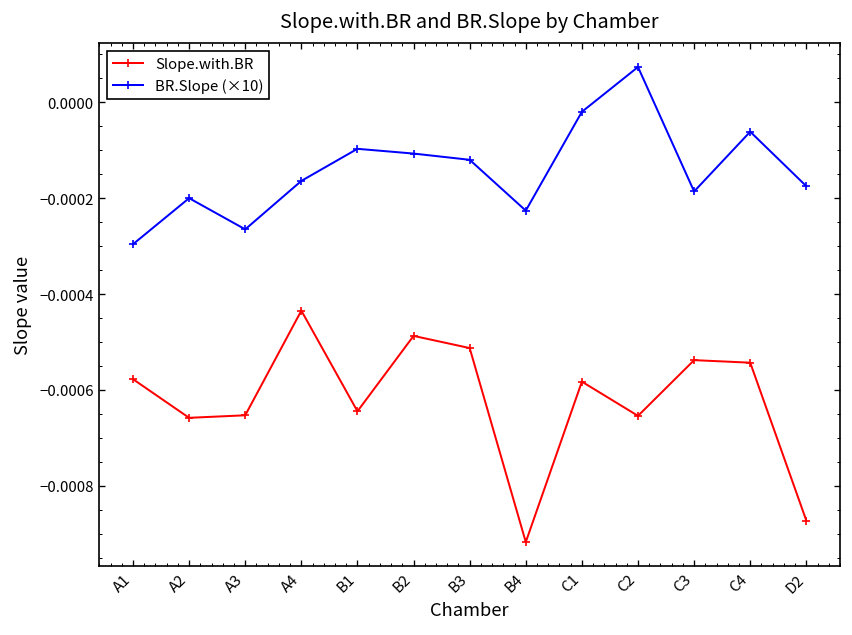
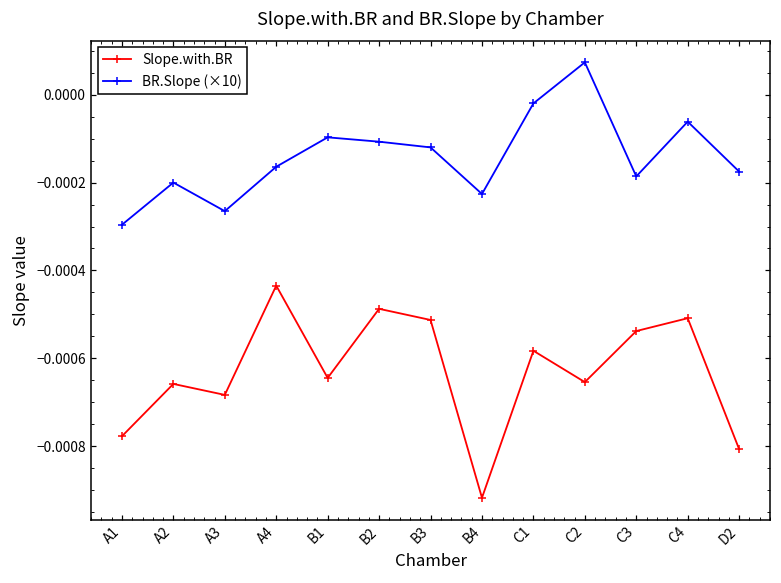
Slope.with.BR, A1: -0.00058 -> -0.00078
Slope.with.BR, A3: -0.00065 -> -0.00068
Slope.with.BR, C4: -0.00054 -> -0.00051
Slope.with.BR, D2: -0.00087 -> -0.00081
